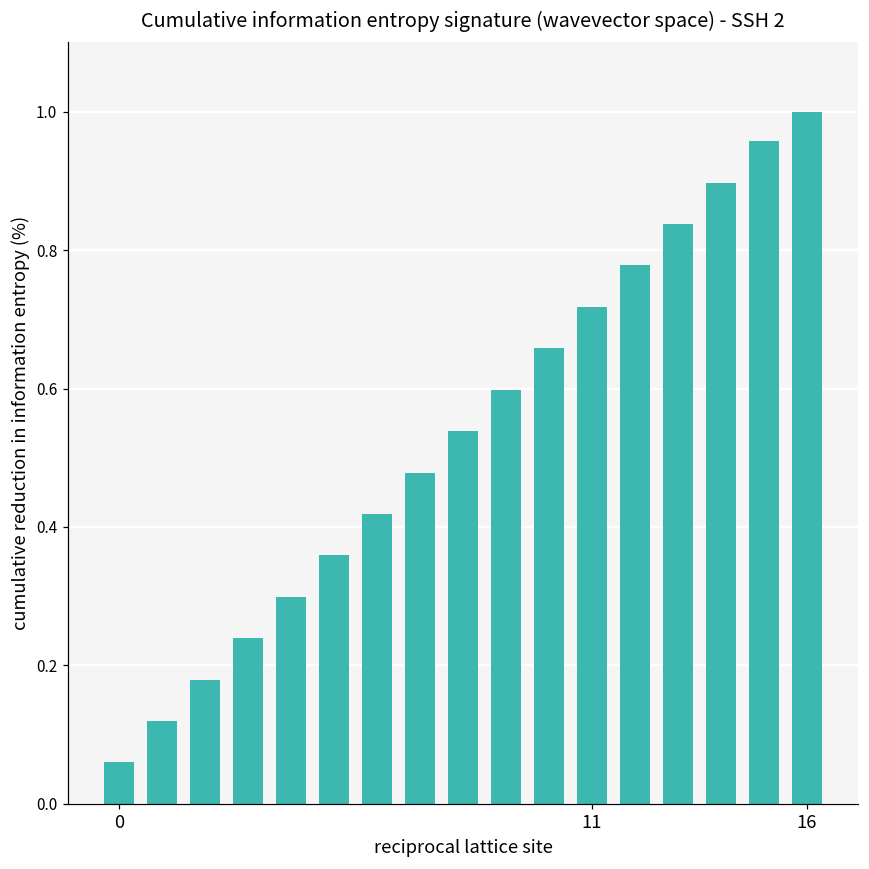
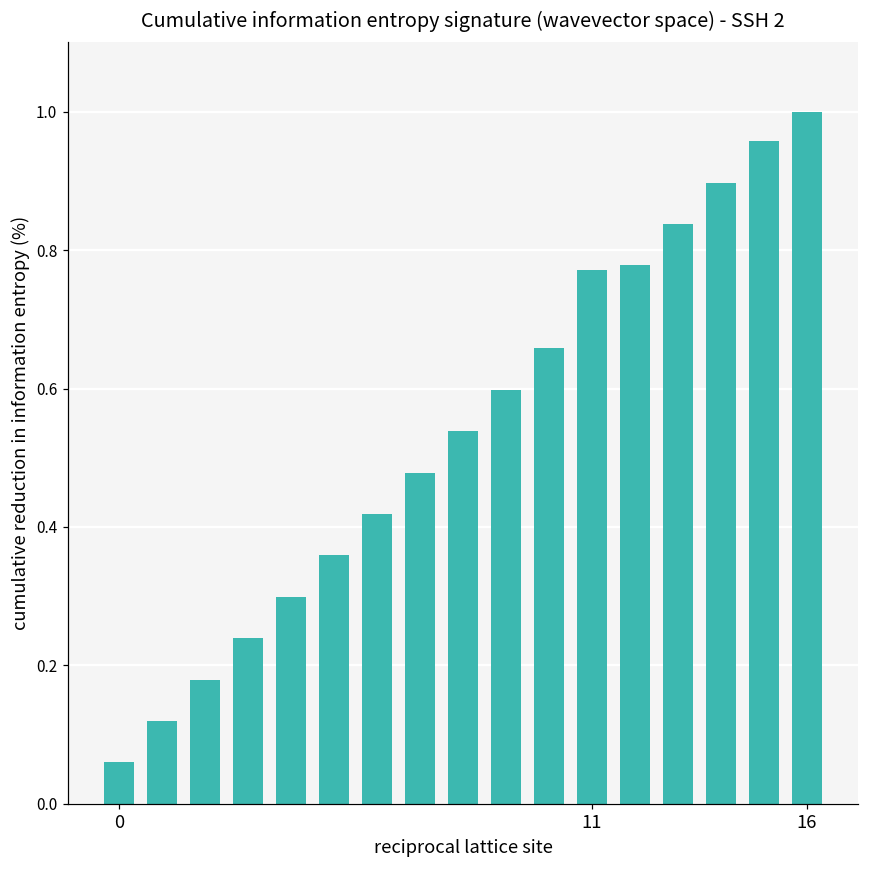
11: 0.72 -> 0.77
